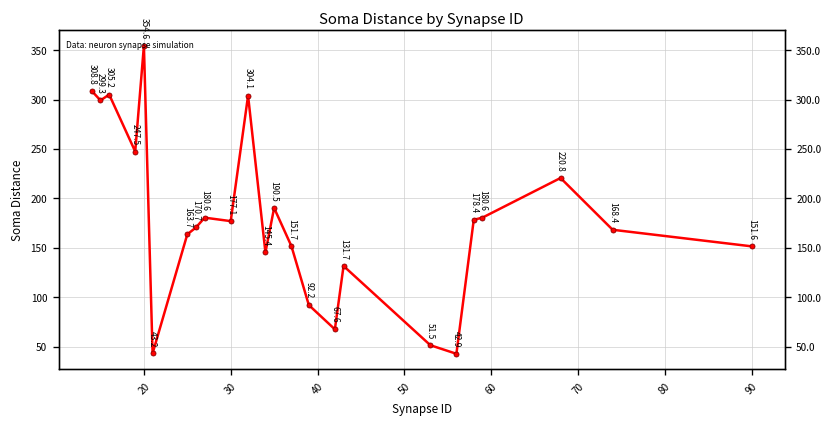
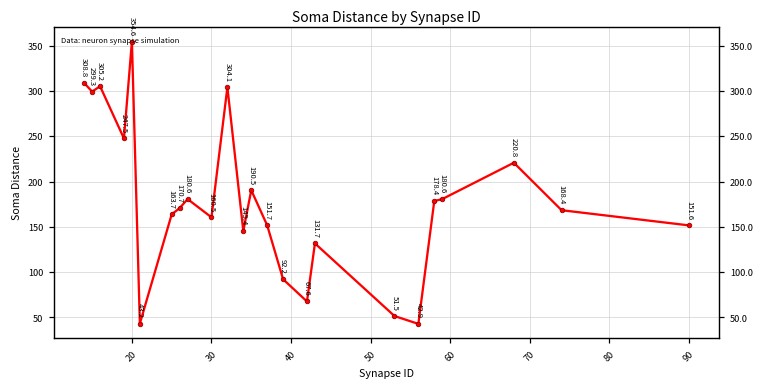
30: 177.1 -> 160.5
